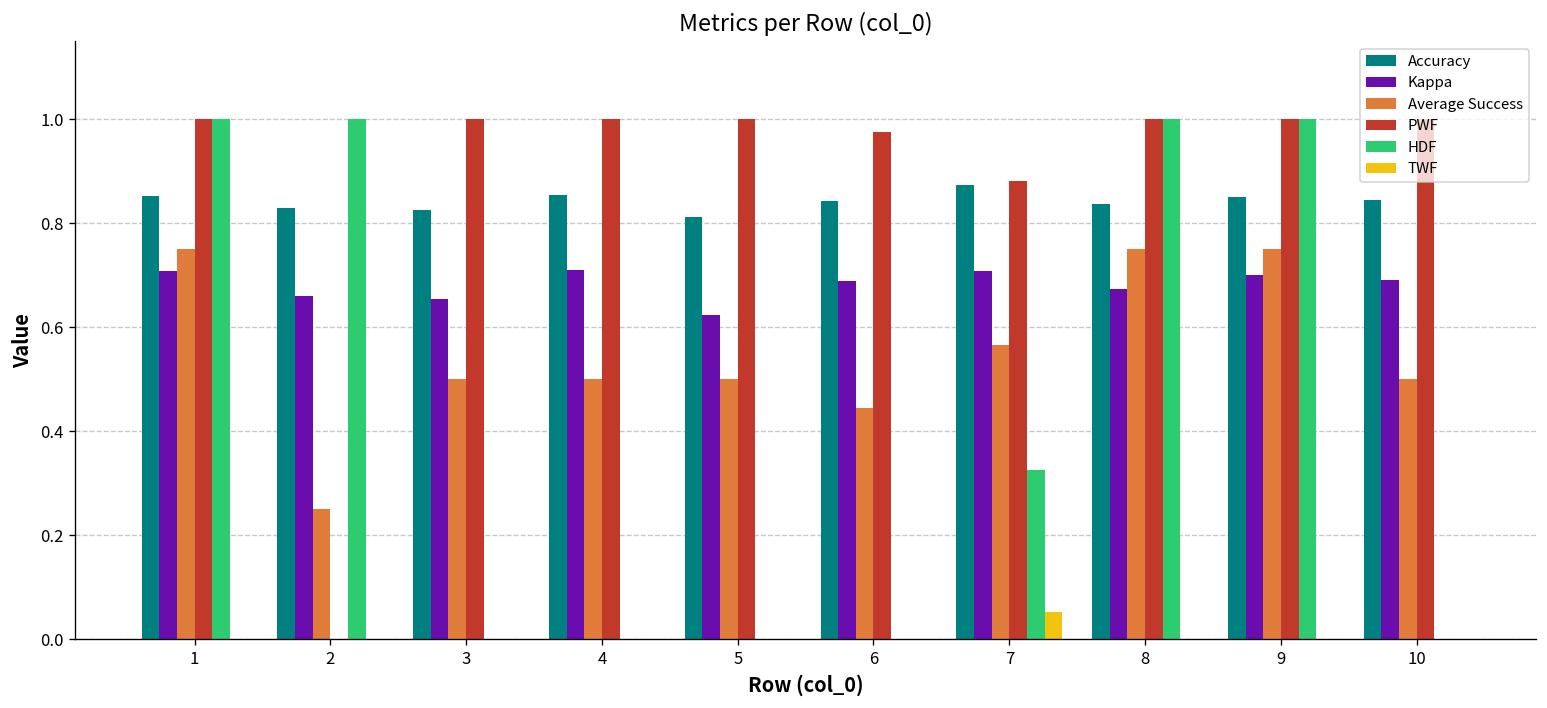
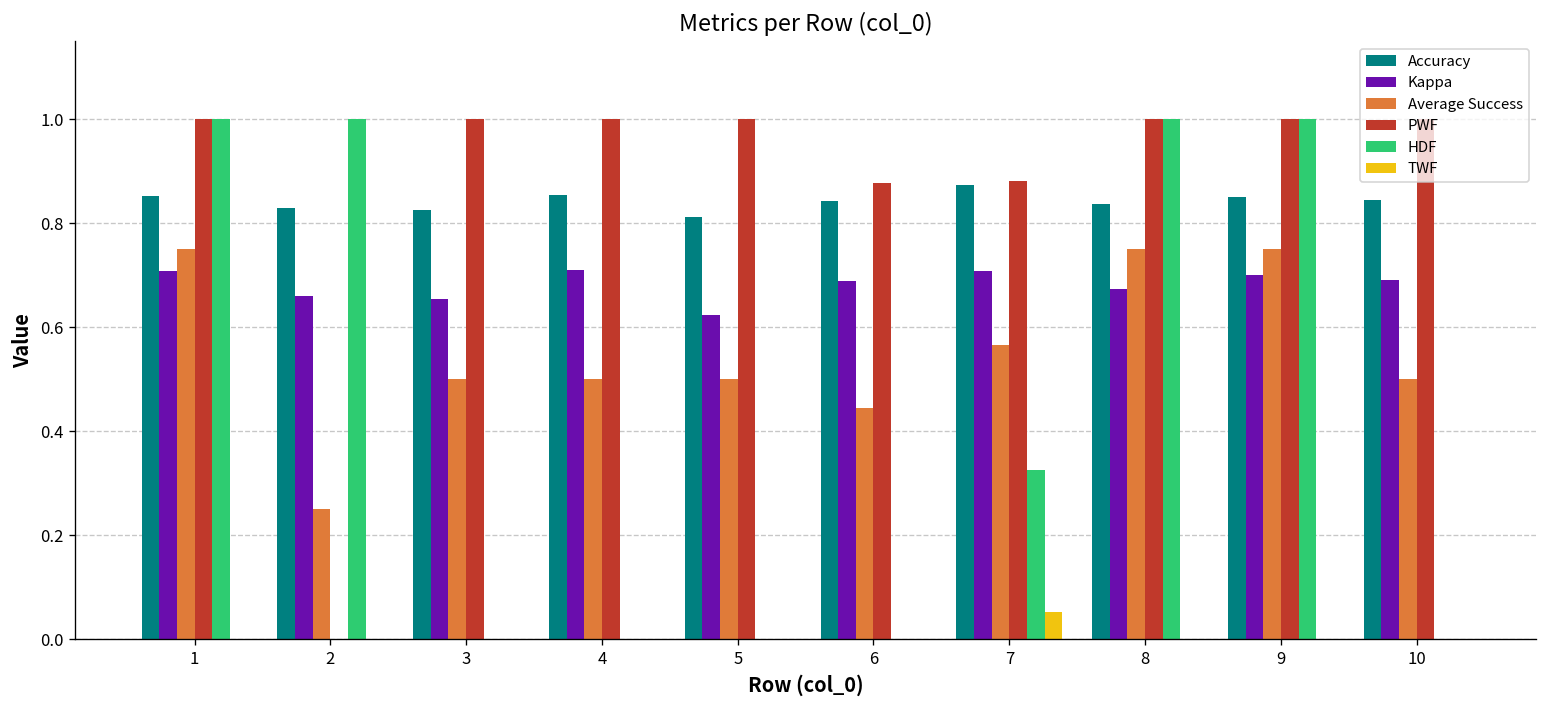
PWF, 6: 0.98 -> 0.88
